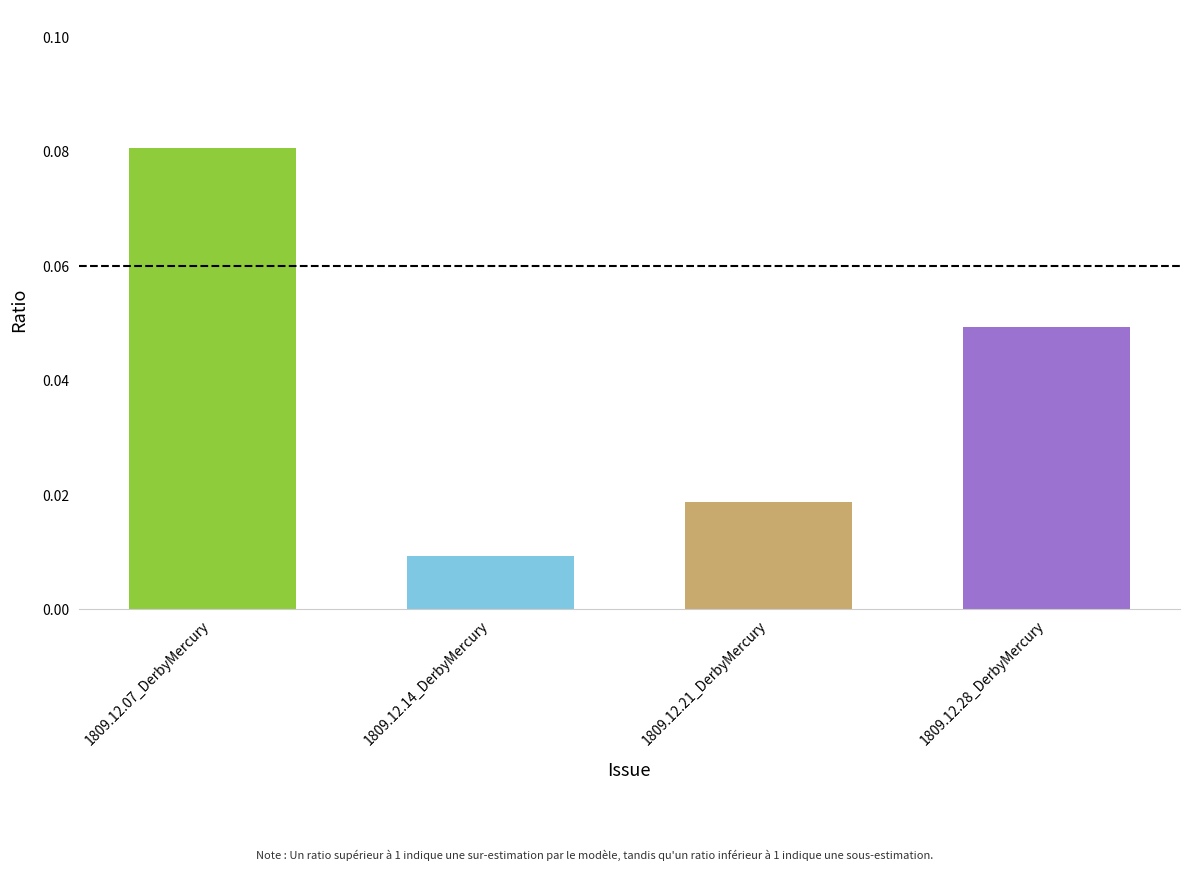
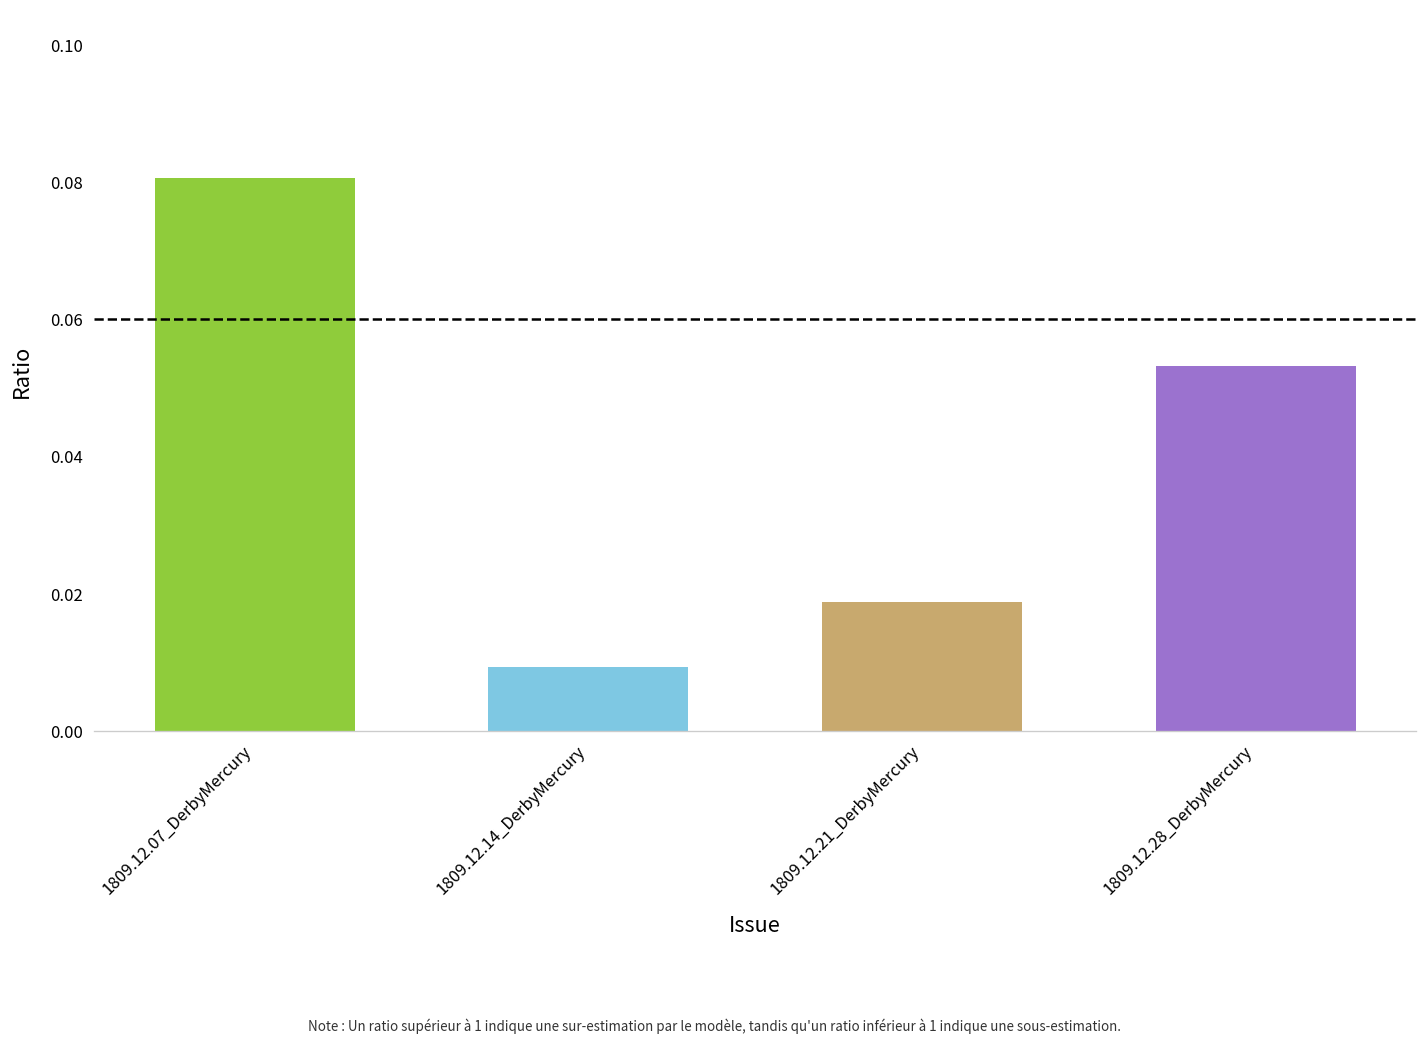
1809.12.28_DerbyMercury: 0.049 -> 0.053
